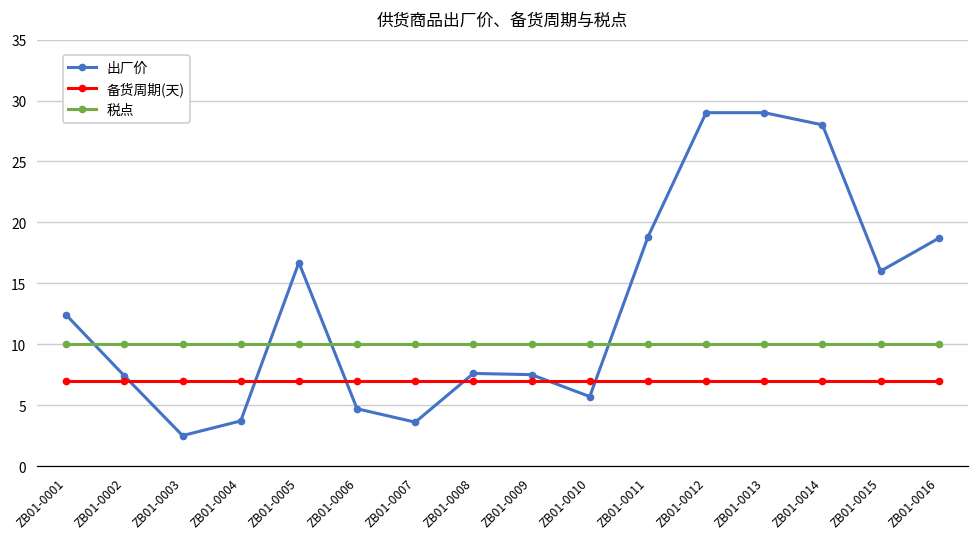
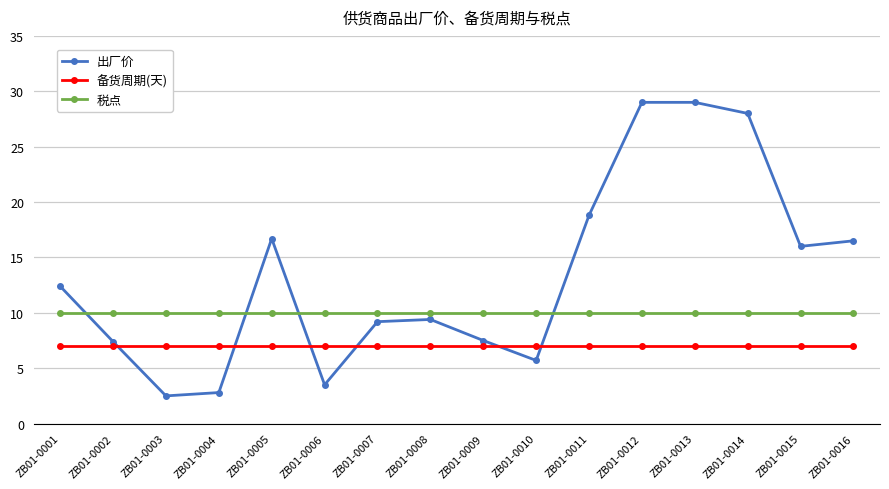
出厂价, ZB01-0004: 3.7 -> 2.8
出厂价, ZB01-0006: 4.7 -> 3.5
出厂价, ZB01-0007: 3.6 -> 9.2
出厂价, ZB01-0008: 7.6 -> 9.4
出厂价, ZB01-0016: 18.7 -> 16.5
